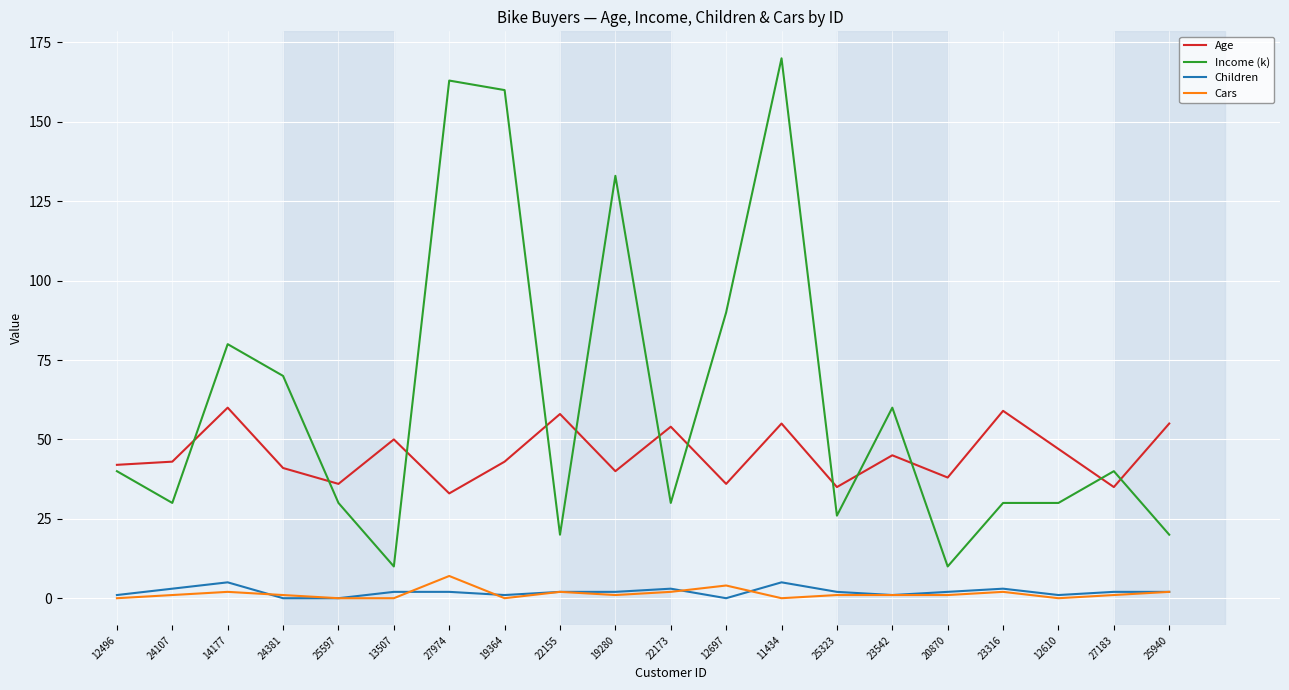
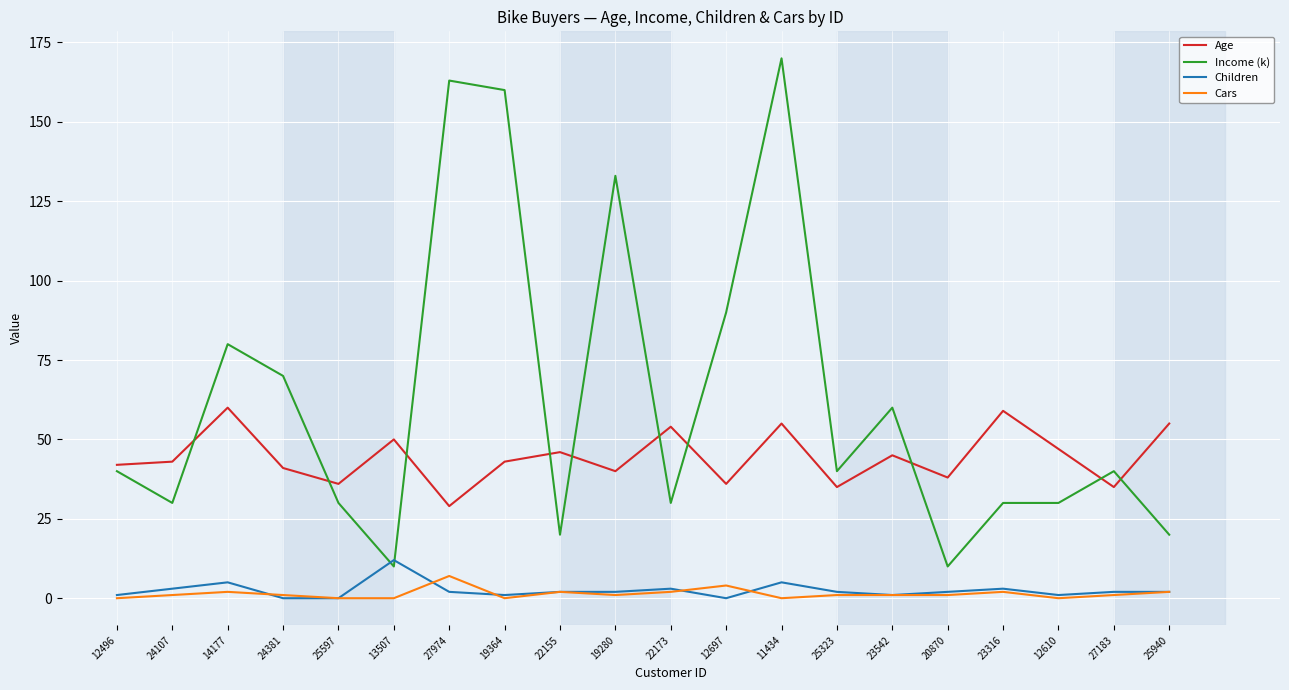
Children, 13507: 2 -> 12
Age, 27974: 33 -> 29
Age, 22155: 58 -> 46
Income (k), 25323: 26 -> 40
